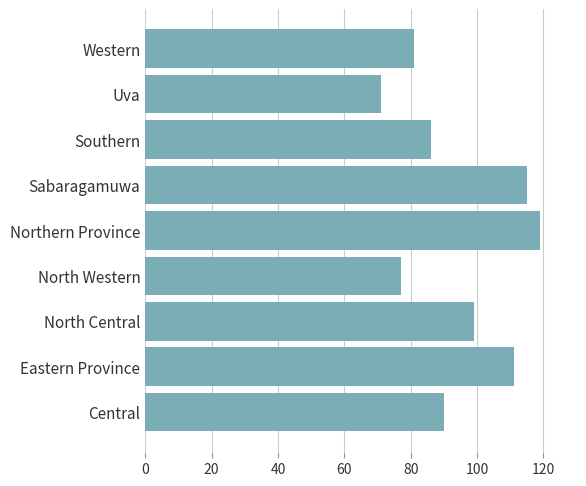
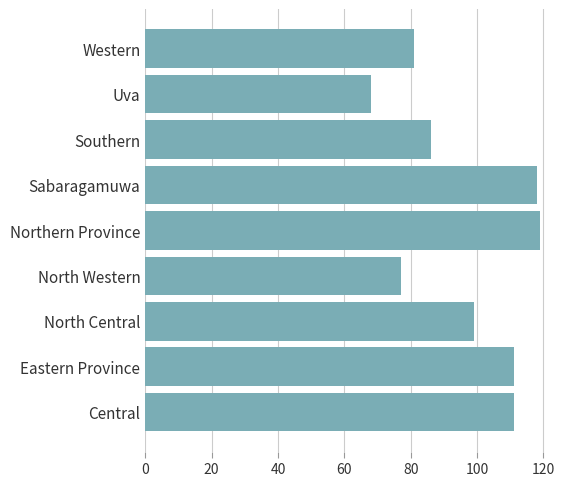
Uva: 71 -> 68
Sabaragamuwa: 115 -> 118
Central: 90 -> 111
